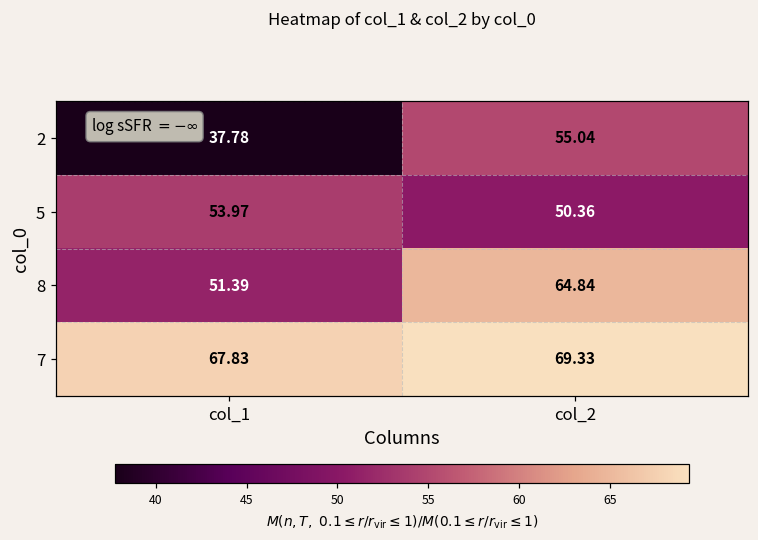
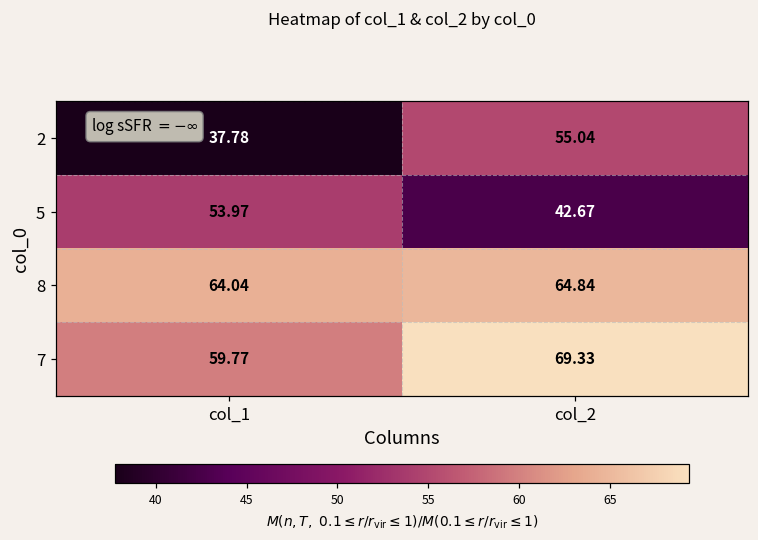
5, col_2: 50.36 -> 42.67
8, col_1: 51.39 -> 64.04
7, col_1: 67.83 -> 59.77
